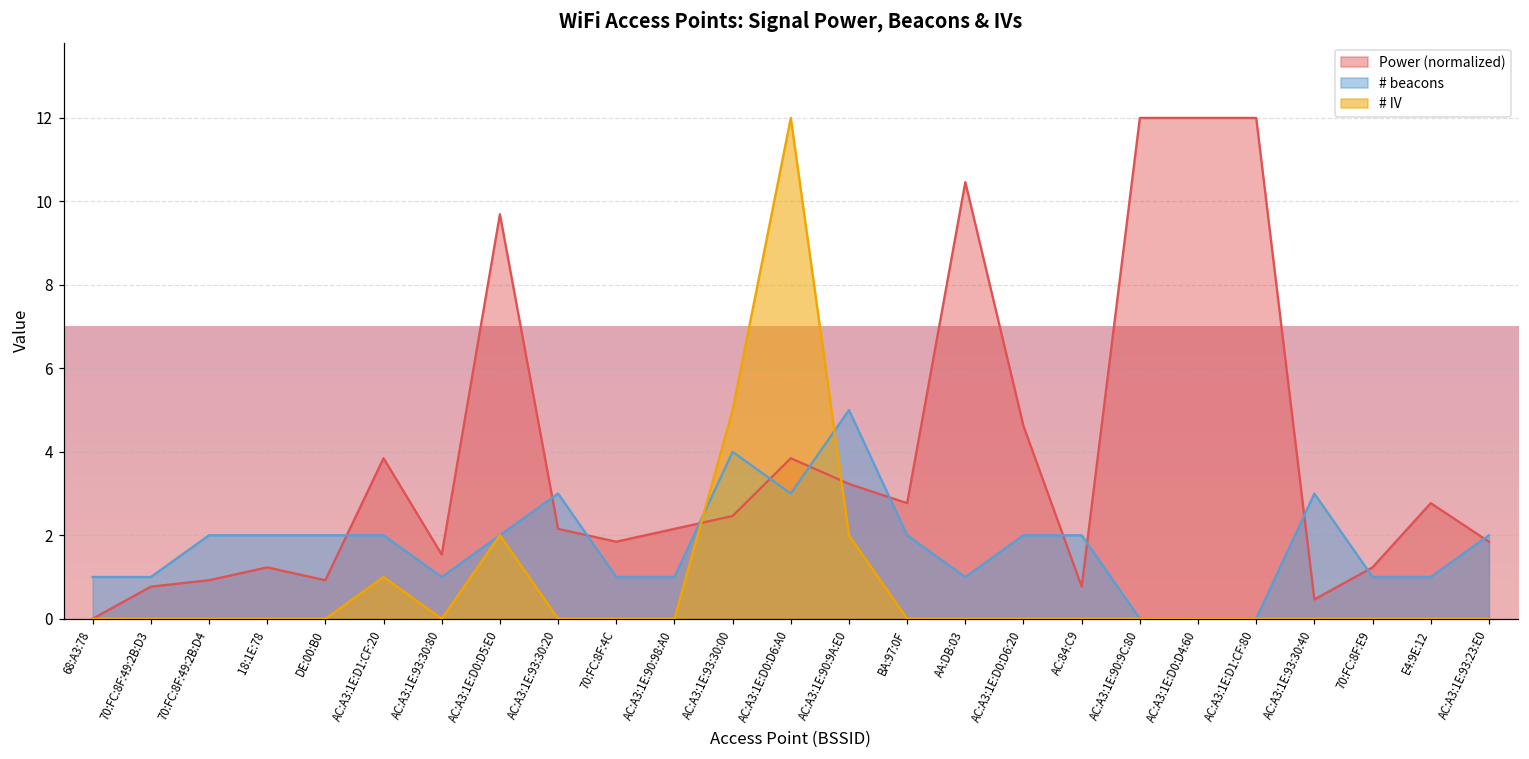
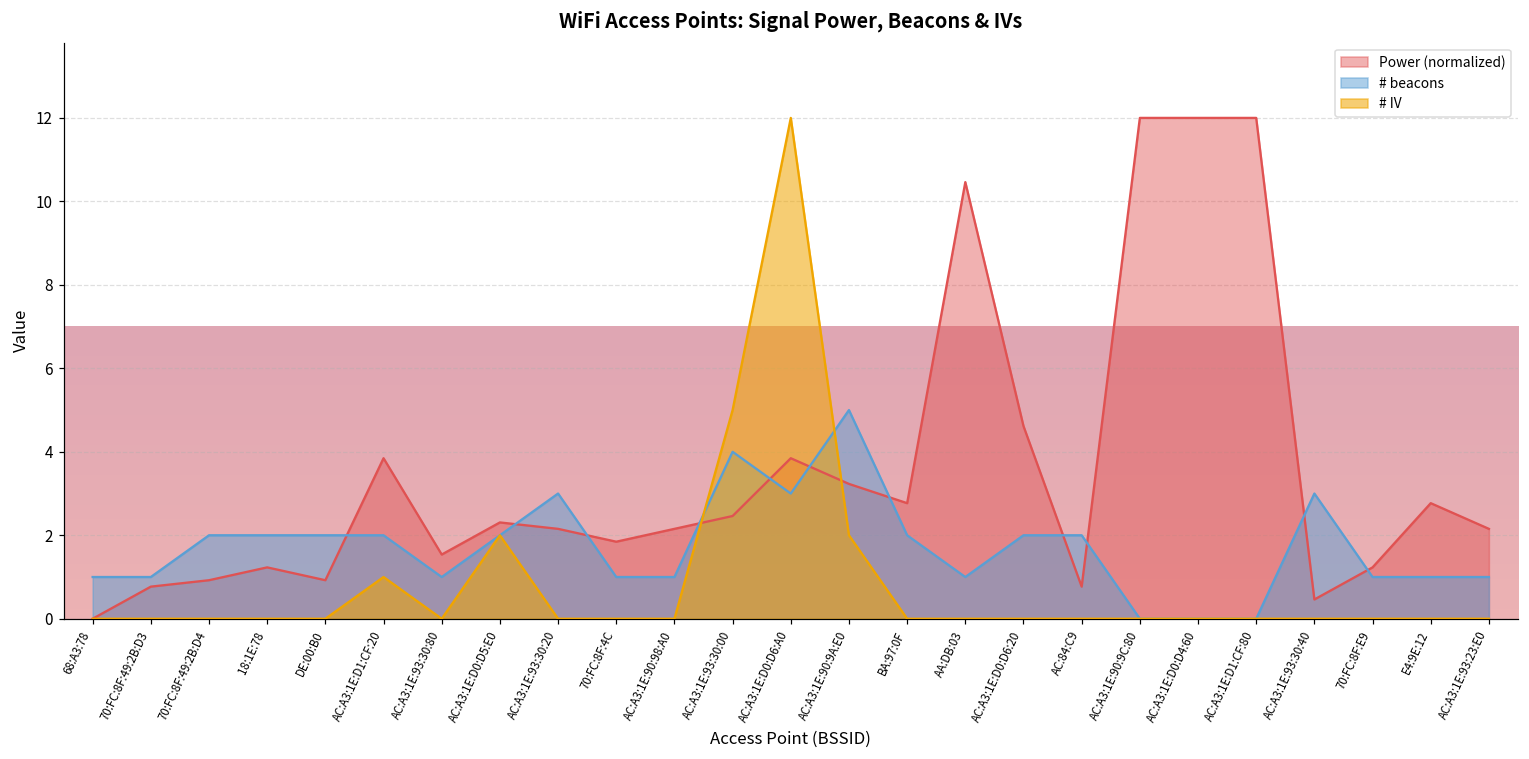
Power (normalized), AC:A3:1E:D0:D5:E0: 9.7 -> 2.3
Power (normalized), AC:A3:1E:93:23:E0: 1.8 -> 2.2
# beacons, AC:A3:1E:93:23:E0: 2 -> 1
